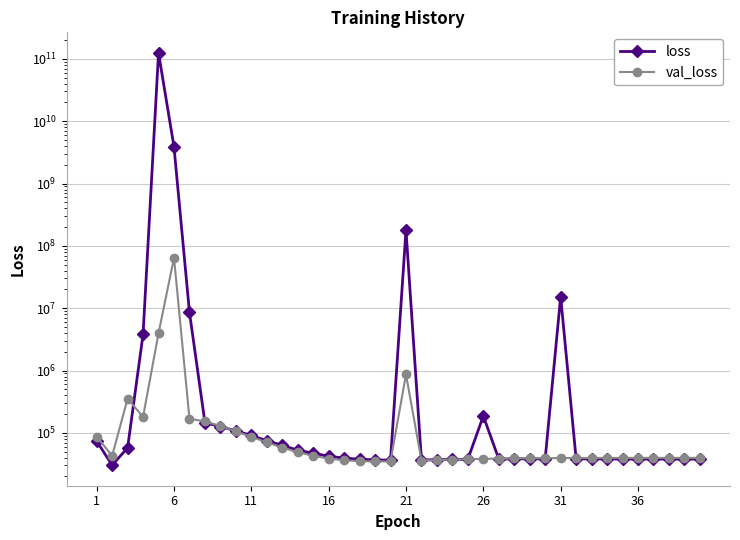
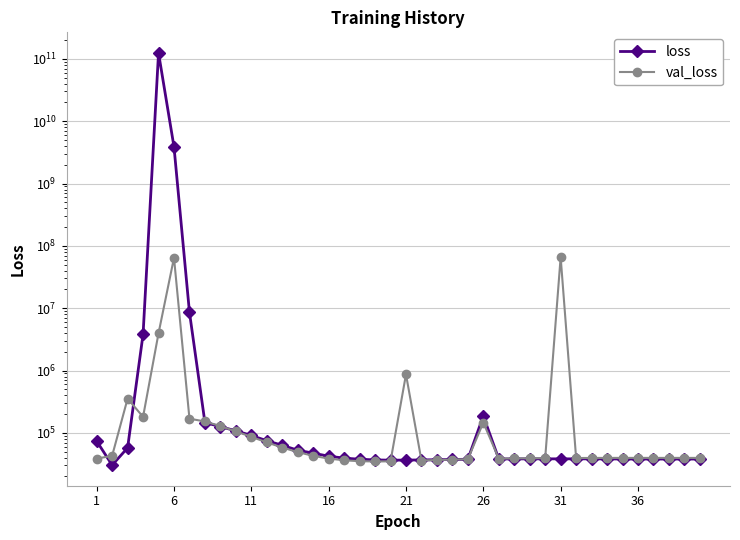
val_loss, 1: 90000 -> 40000
loss, 21: 180000000 -> 40000
val_loss, 26: 40000 -> 150000
loss, 31: 15000000 -> 40000
val_loss, 31: 40000 -> 70000000
